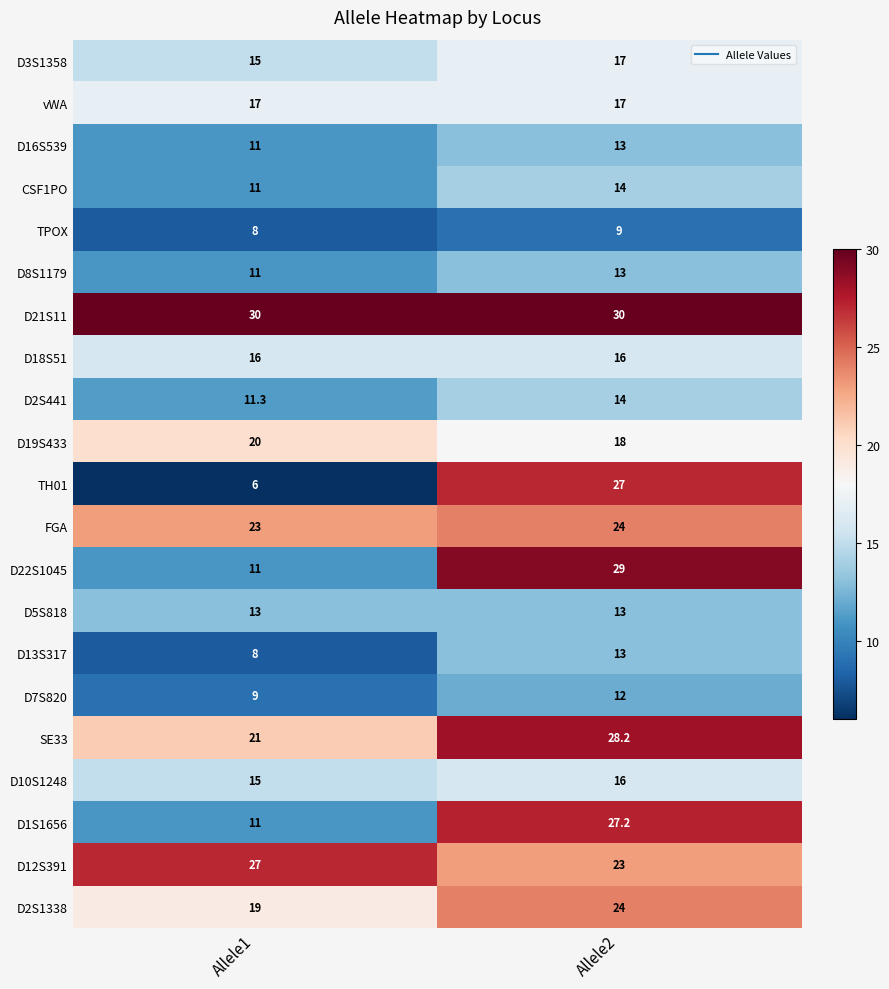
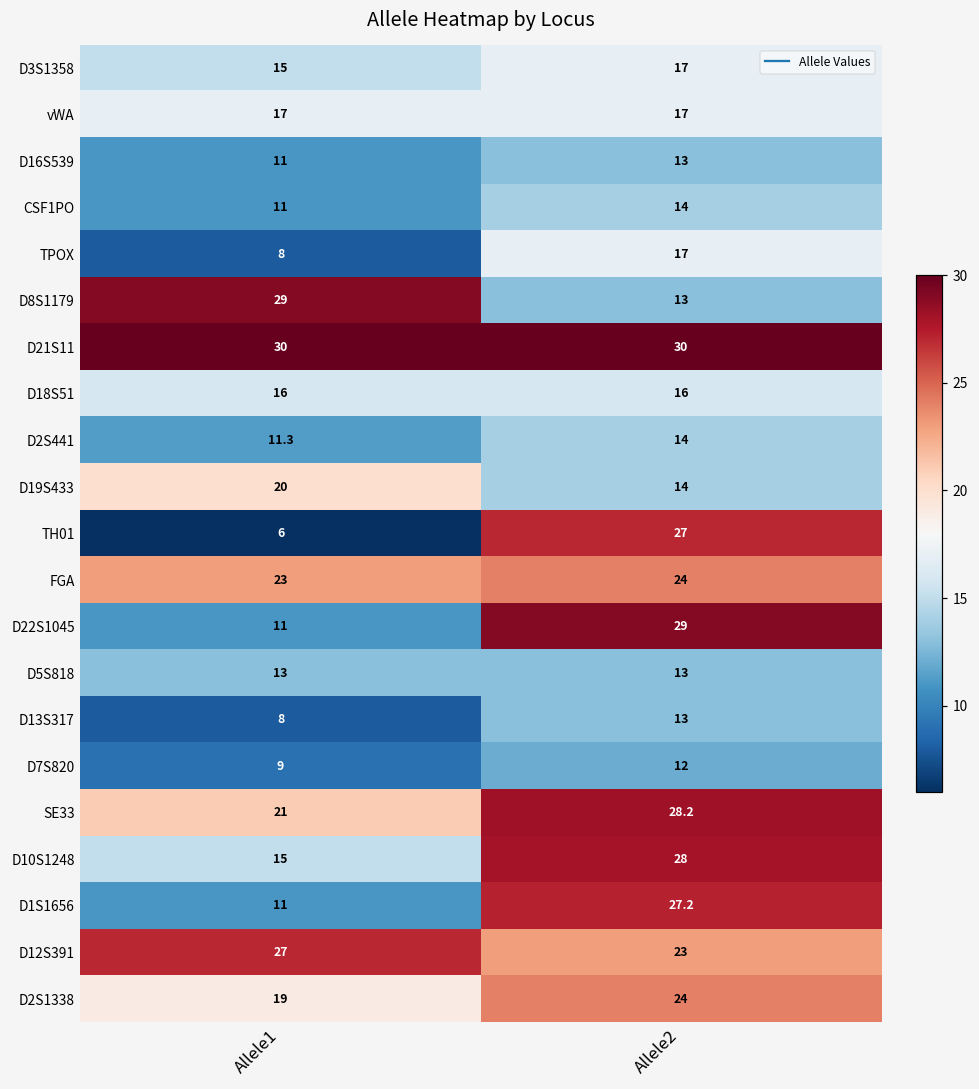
TPOX, Allele2: 9 -> 17
D8S1179, Allele1: 11 -> 29
D19S433, Allele2: 18 -> 14
D10S1248, Allele2: 16 -> 28
